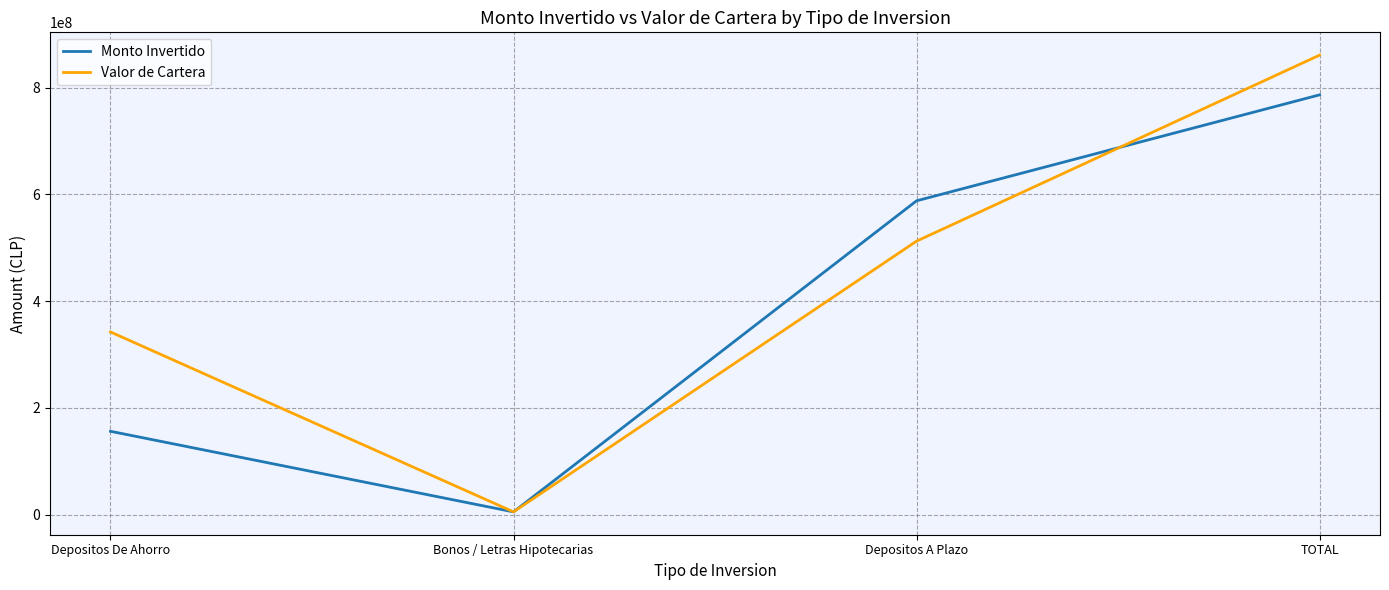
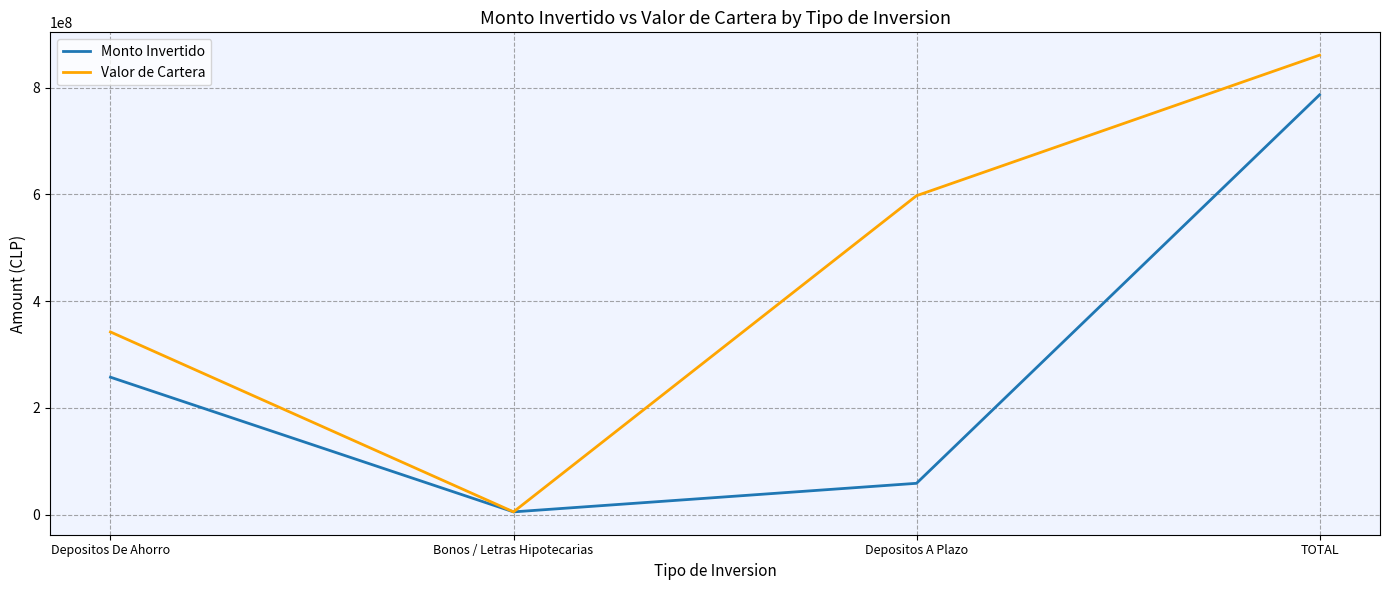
Monto Invertido, Depositos De Ahorro: 160000000 -> 260000000
Monto Invertido, Depositos A Plazo: 590000000 -> 60000000
Valor de Cartera, Depositos A Plazo: 510000000 -> 600000000
